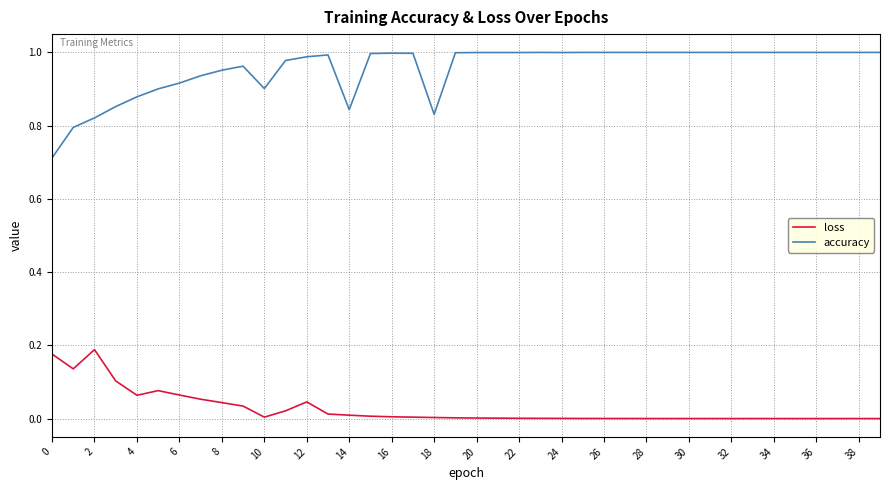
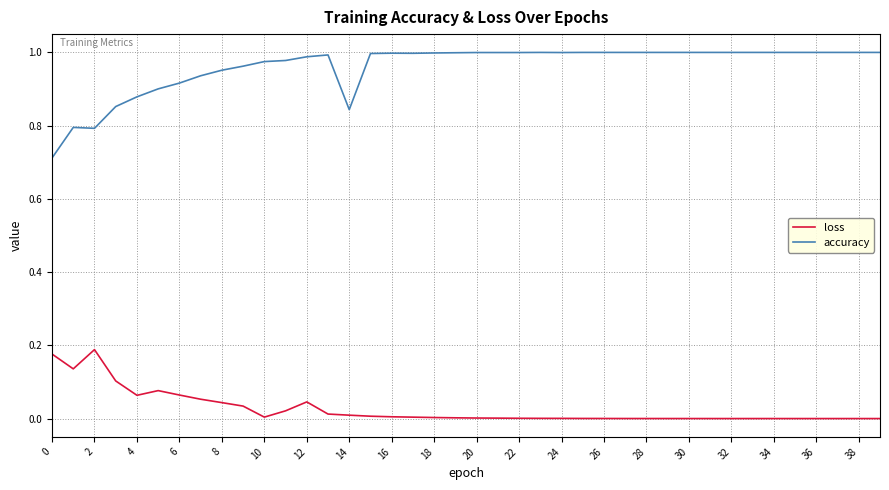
accuracy, 2: 0.82 -> 0.79
accuracy, 10: 0.90 -> 0.97
accuracy, 18: 0.83 -> 1.00
